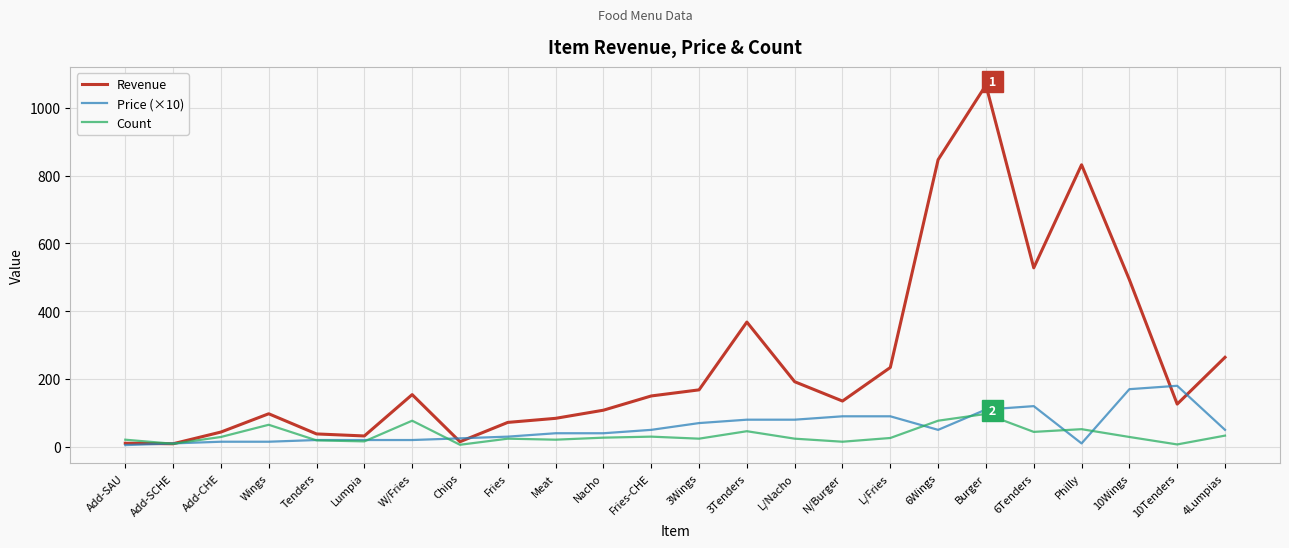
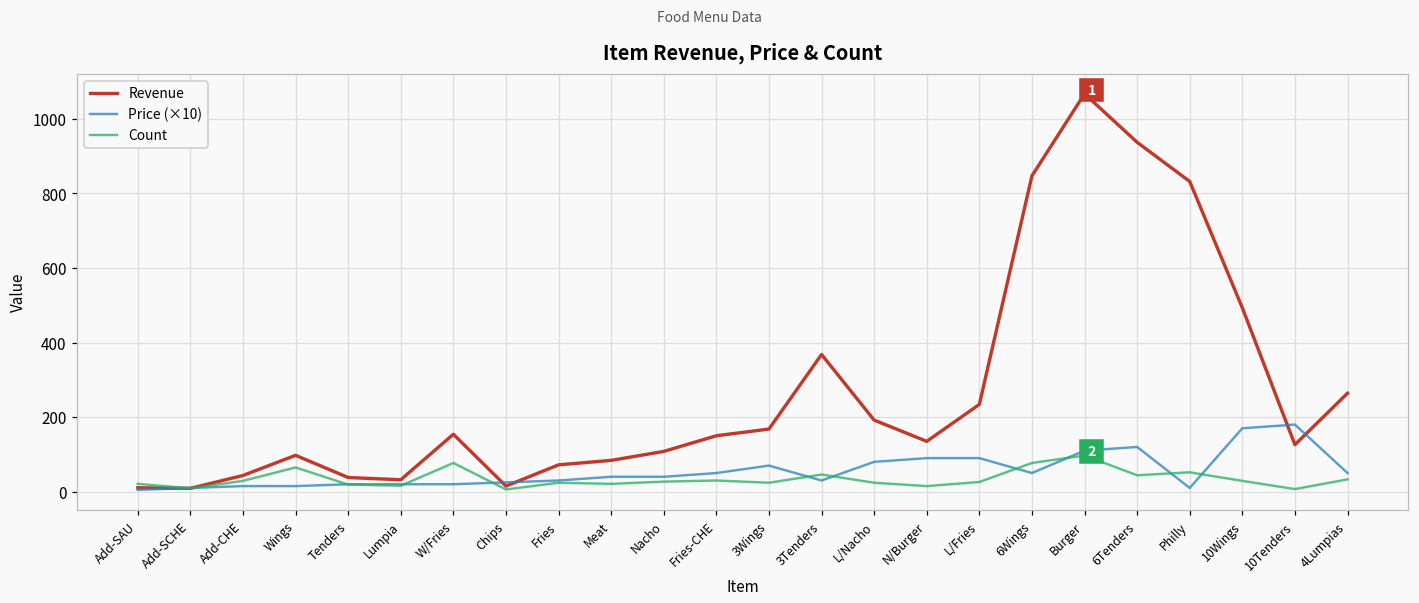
Price (×10), 3Tenders: 80 -> 30
Revenue, 6Tenders: 530 -> 940
